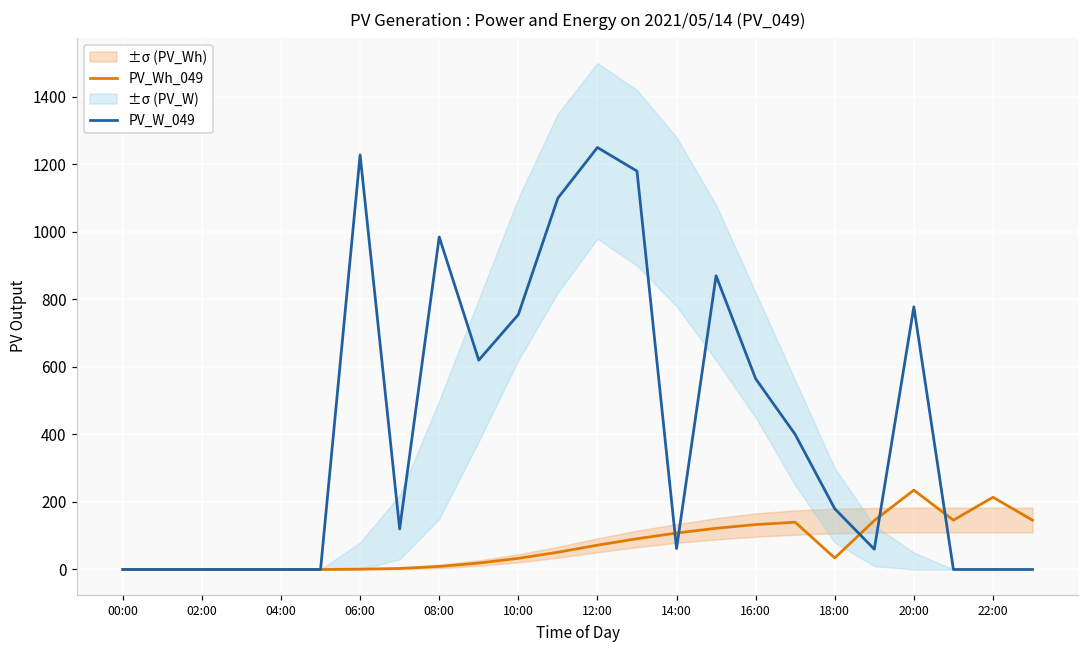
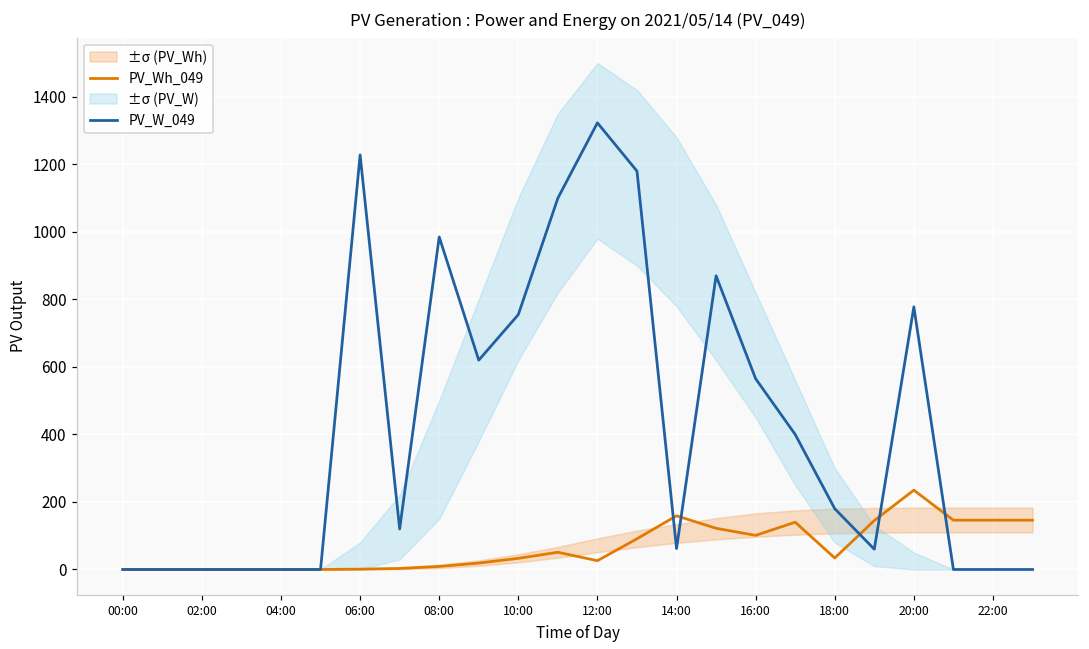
PV_Wh_049, 12:00: 70 -> 30
PV_W_049, 12:00: 1250 -> 1320
PV_Wh_049, 14:00: 110 -> 160
PV_Wh_049, 16:00: 130 -> 100
PV_Wh_049, 22:00: 210 -> 150
